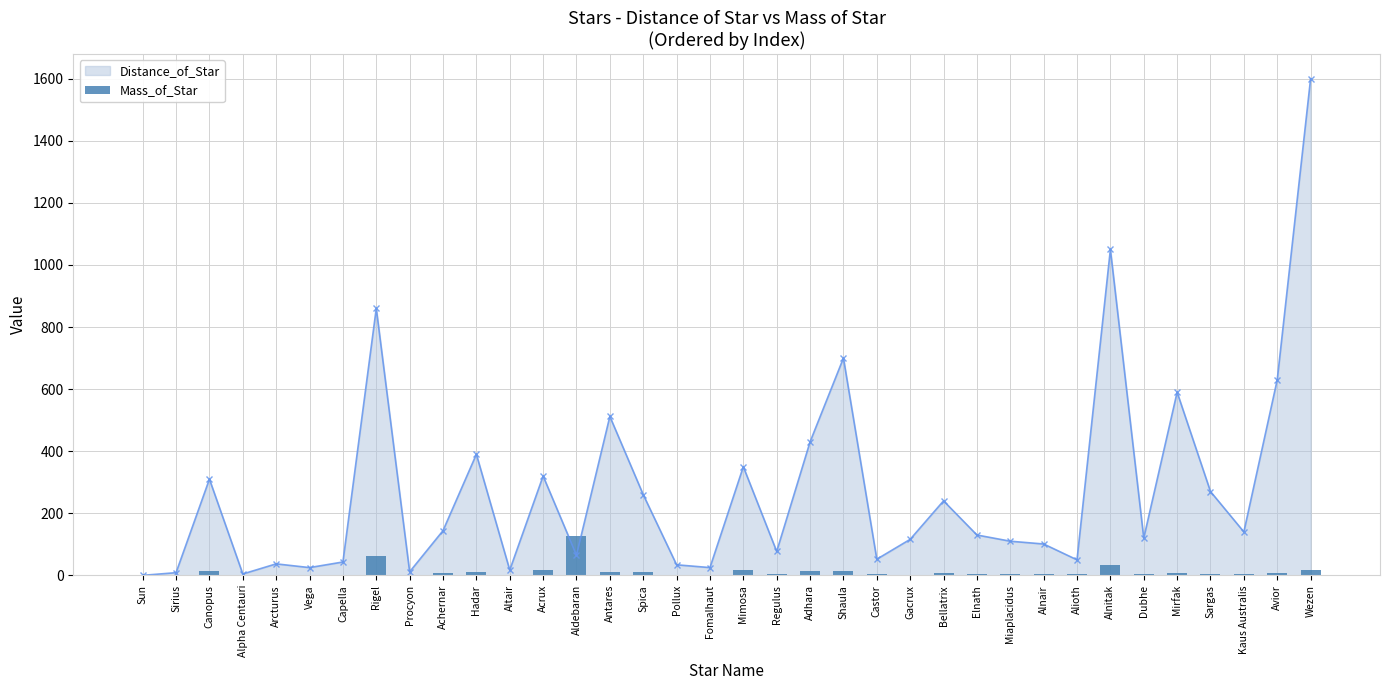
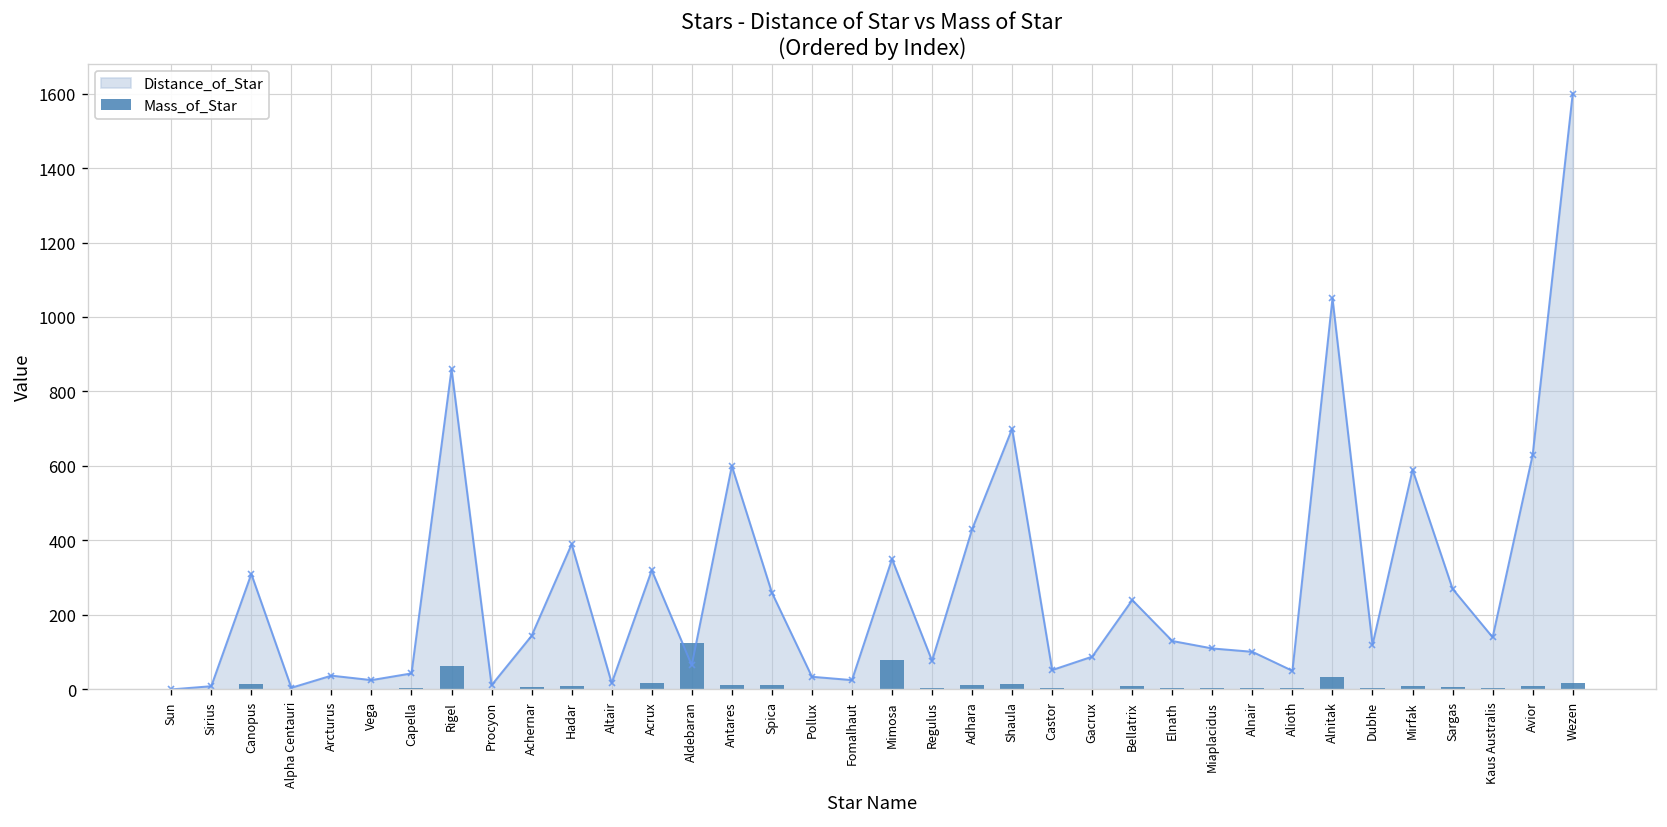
Distance_of_Star, Antares: 510 -> 600
Mass_of_Star, Mimosa: 20 -> 80
Distance_of_Star, Gacrux: 120 -> 90
